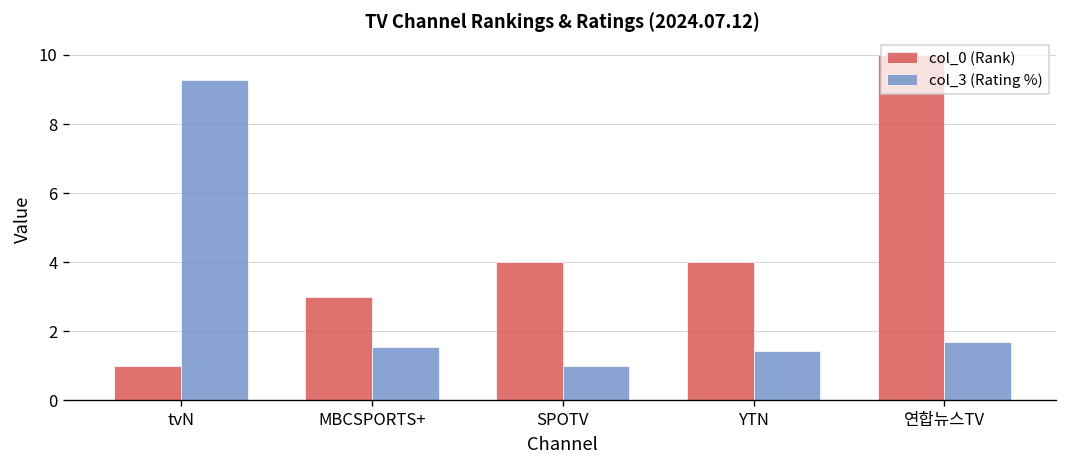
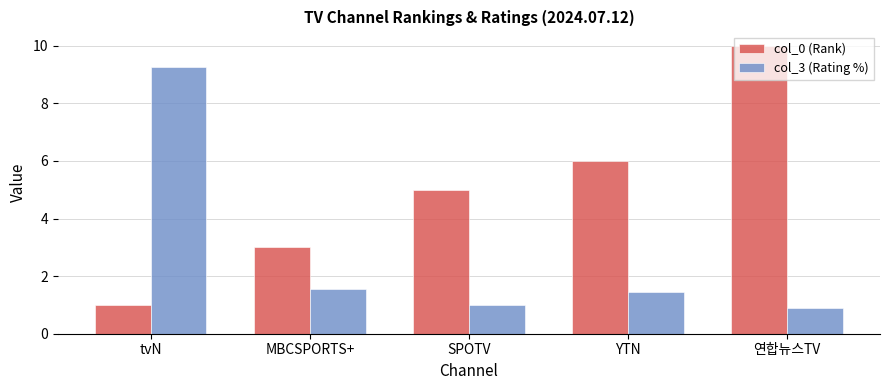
col_0 (Rank), SPOTV: 4 -> 5
col_0 (Rank), YTN: 4 -> 6
col_3 (Rating %), 연합뉴스TV: 1.7 -> 0.9
